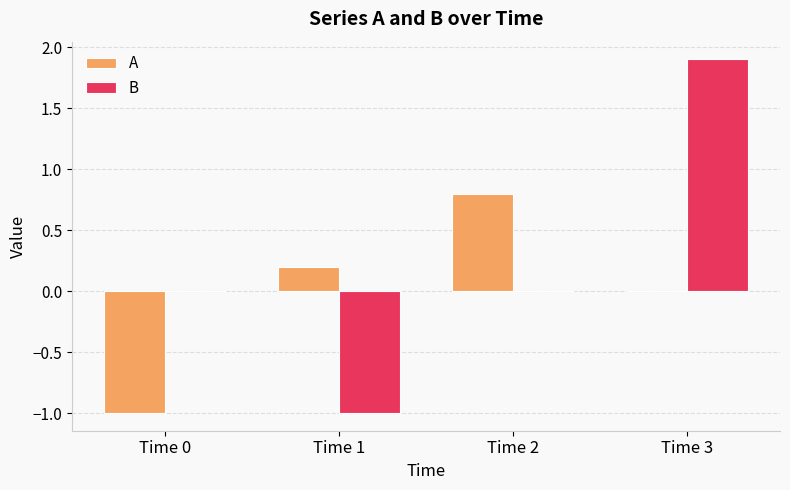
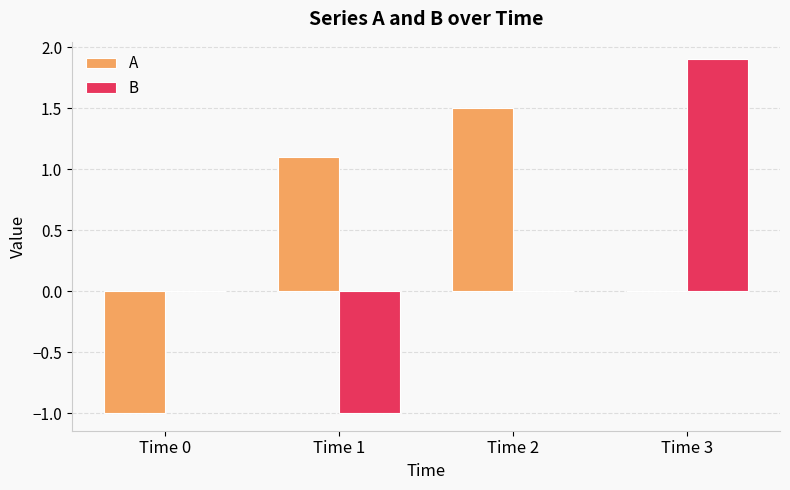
A, Time 1: 0.2 -> 1.1
A, Time 2: 0.8 -> 1.5
